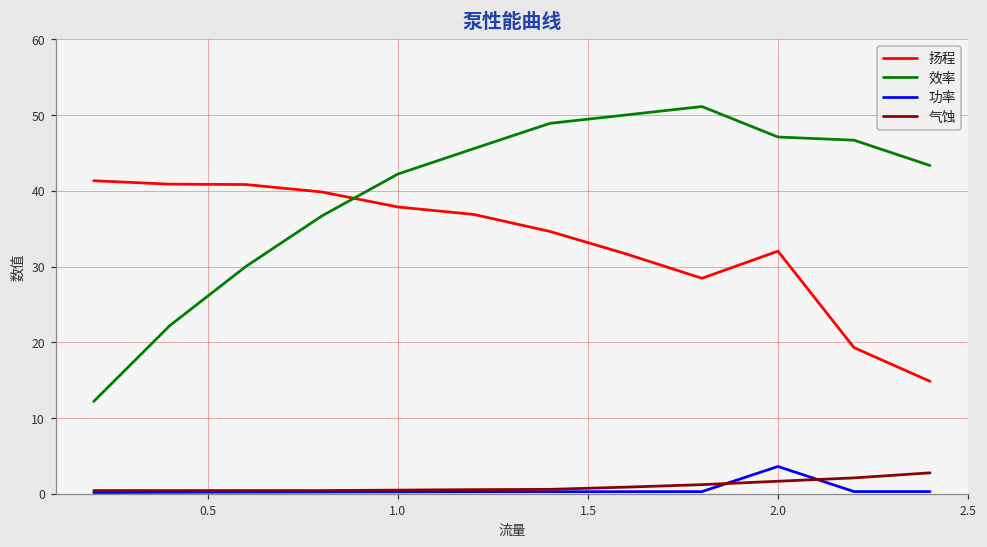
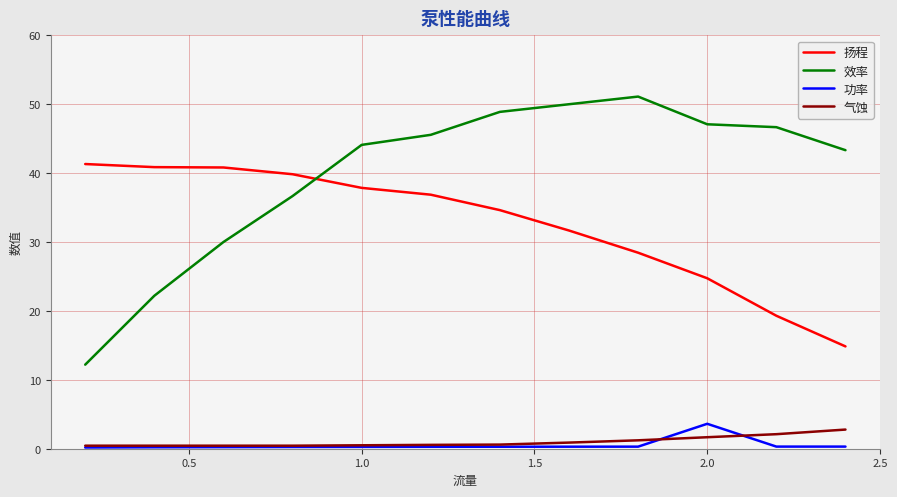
效率, 1.0: 42 -> 44
扬程, 2.0: 32 -> 25
